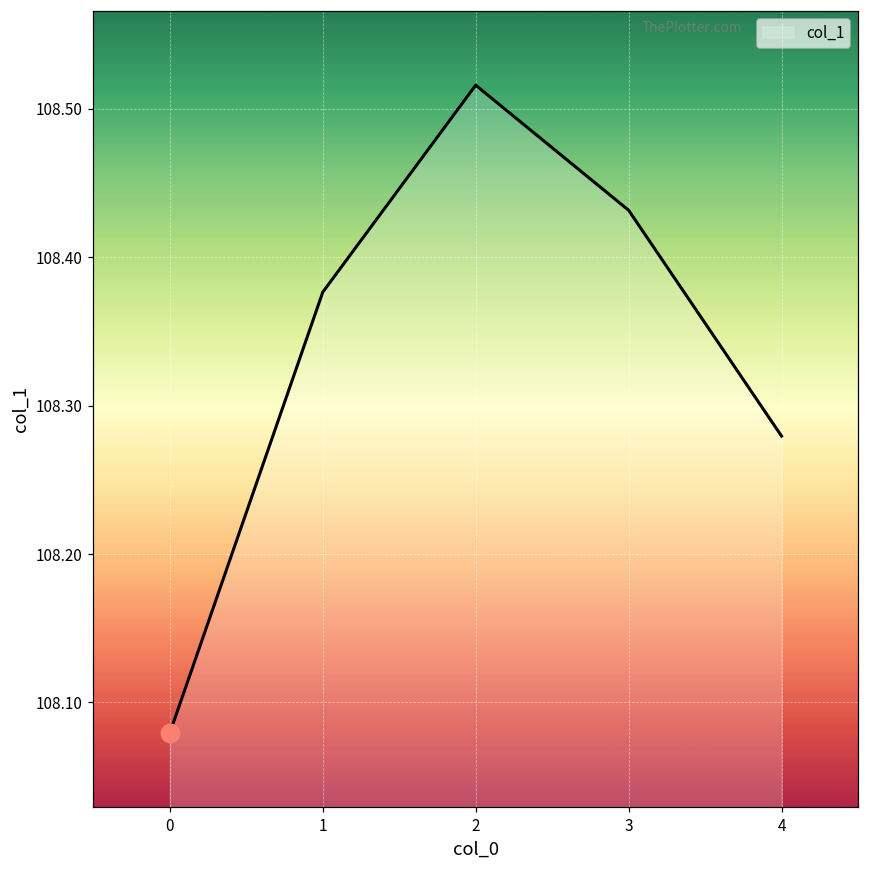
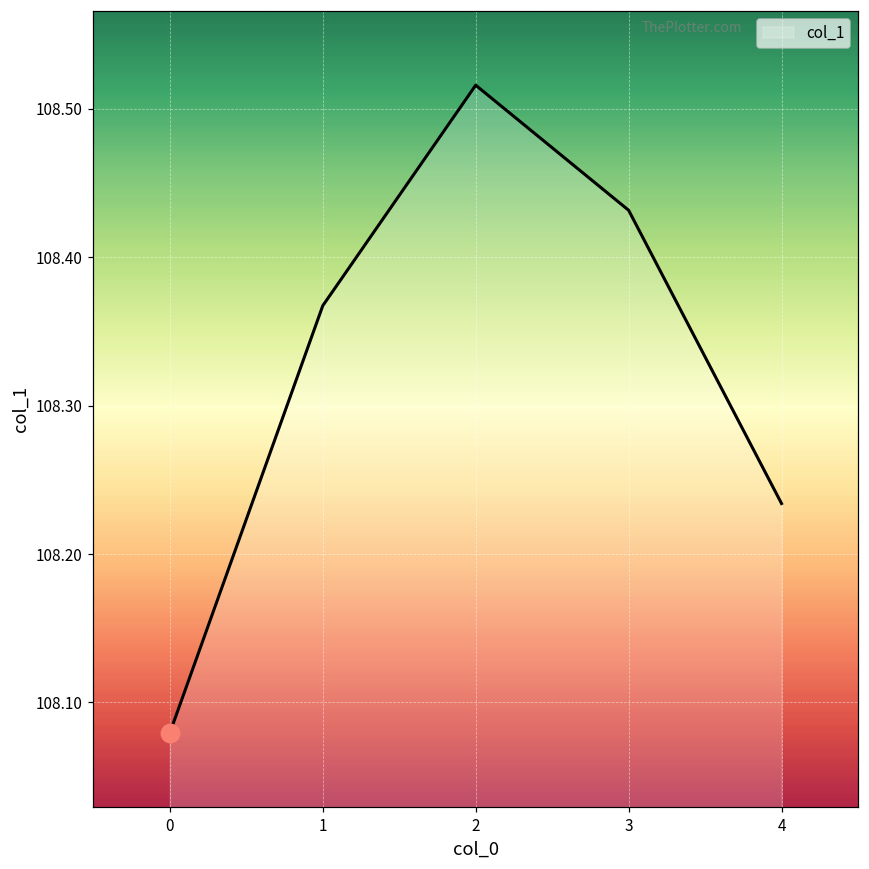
col_1, 1: 108.377 -> 108.367
col_1, 4: 108.280 -> 108.234
